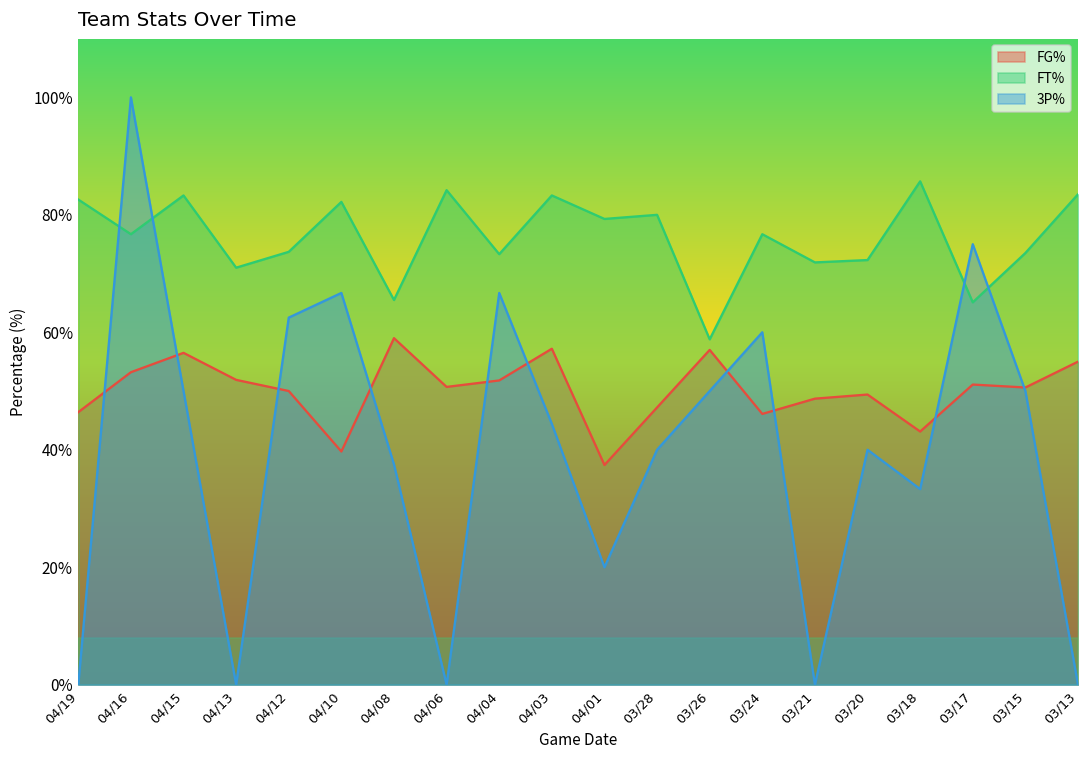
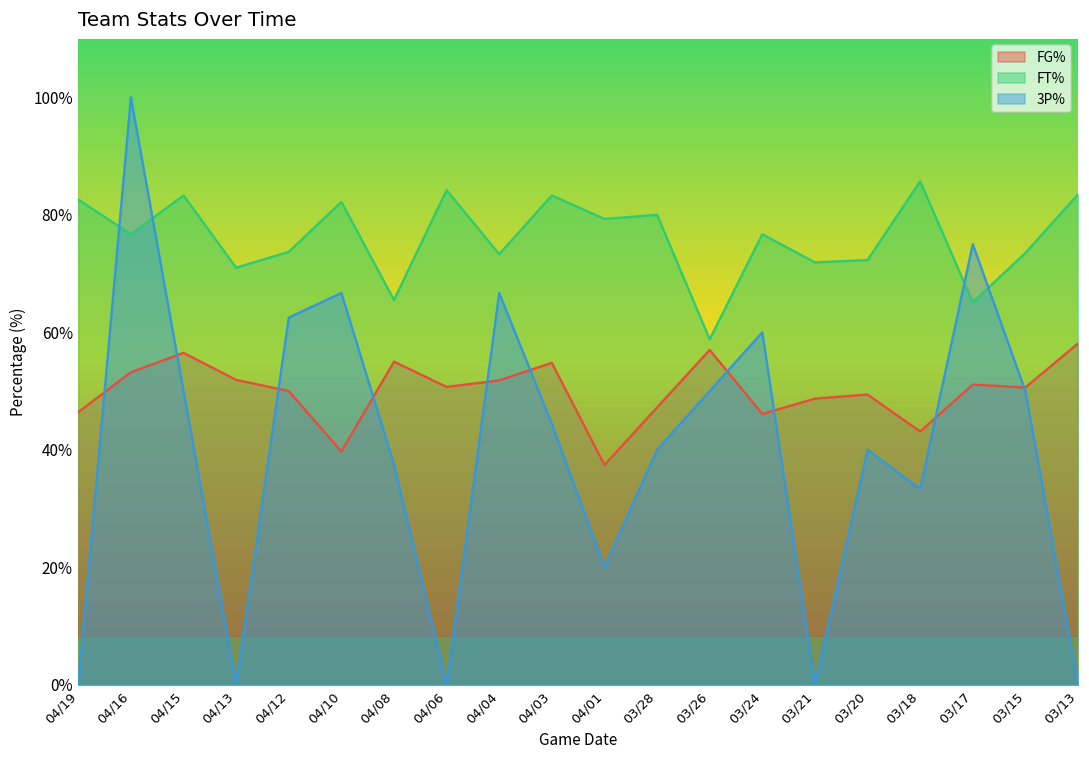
FG%, 04/08: 59% -> 55%
FG%, 04/03: 57% -> 55%
FG%, 03/13: 55% -> 58%
